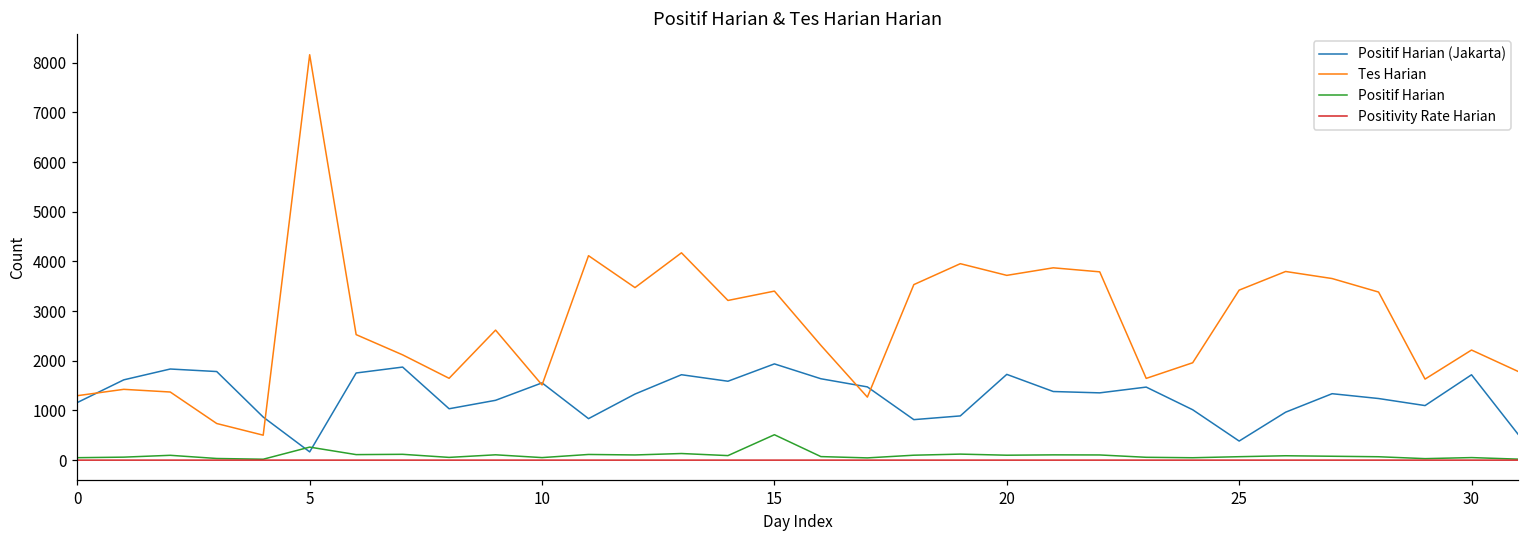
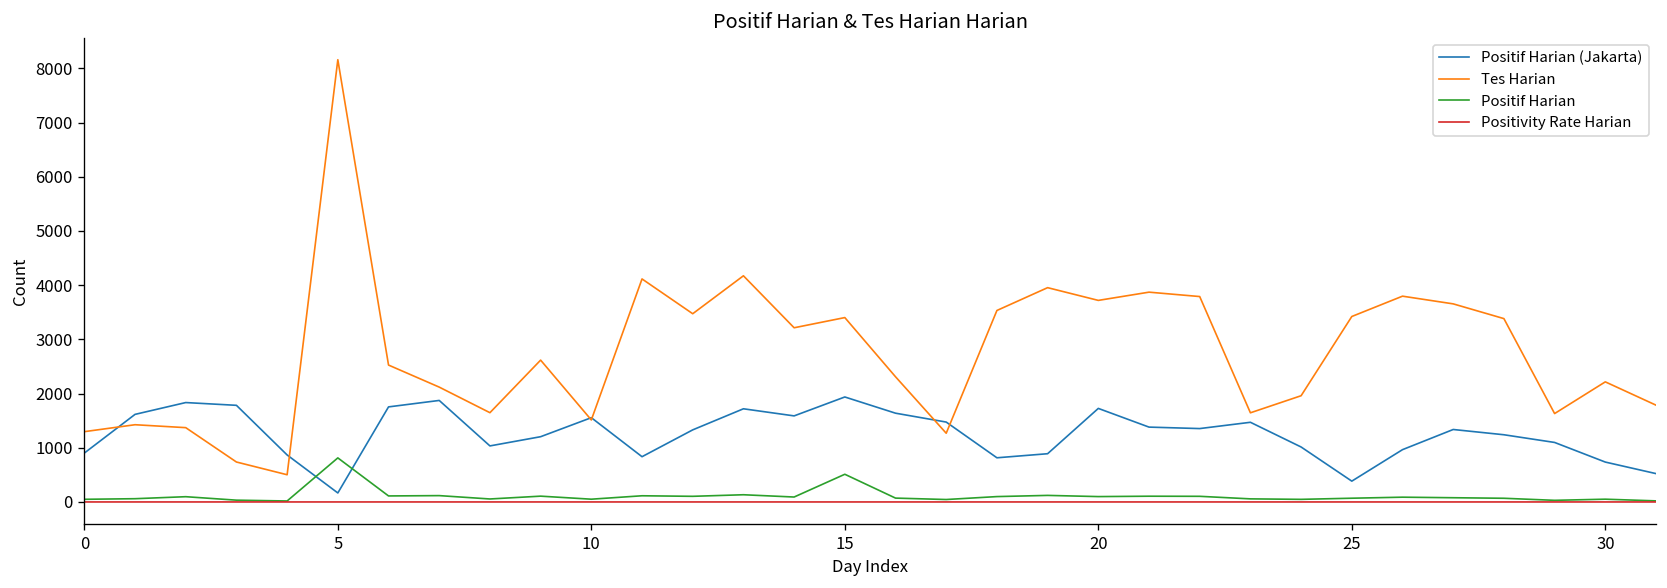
Positif Harian (Jakarta), 0: 1200 -> 900
Positif Harian, 5: 300 -> 800
Positif Harian (Jakarta), 30: 1700 -> 700
